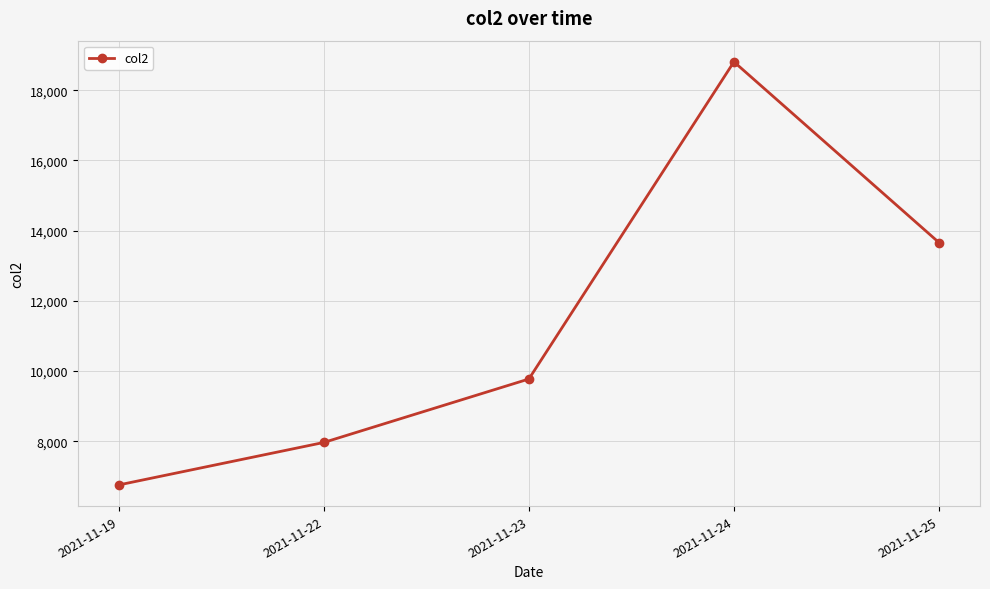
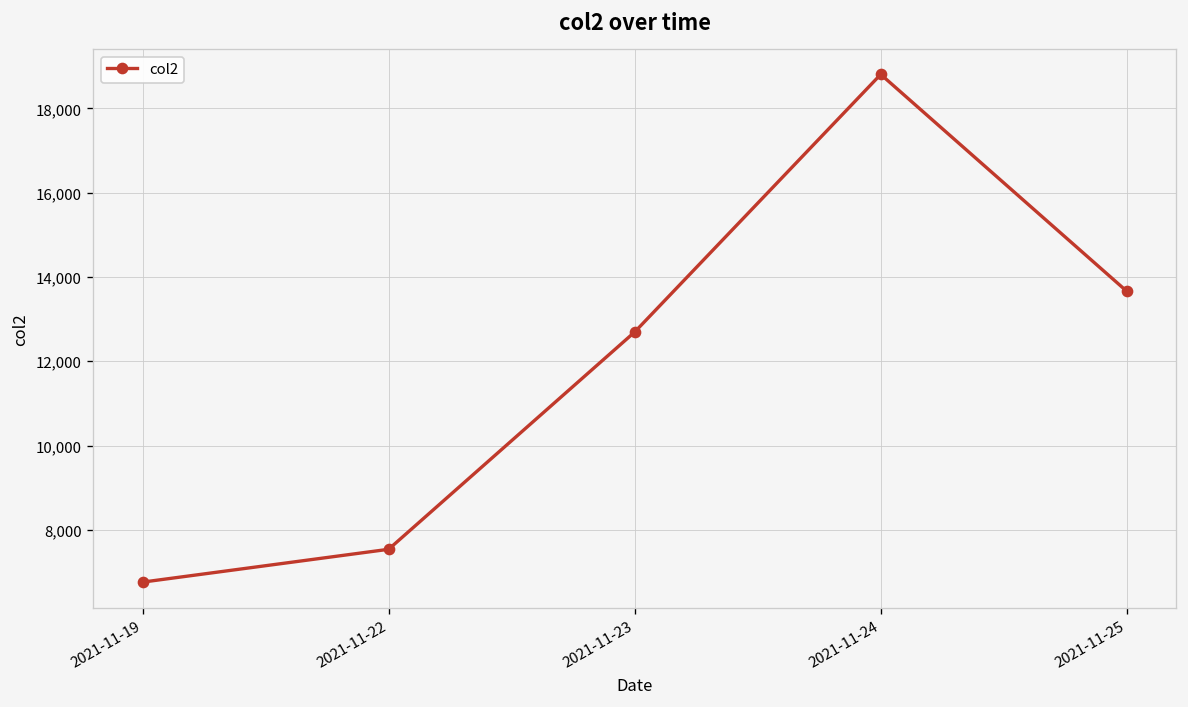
2021-11-22: 8,000 -> 7,500
2021-11-23: 9,800 -> 12,700
